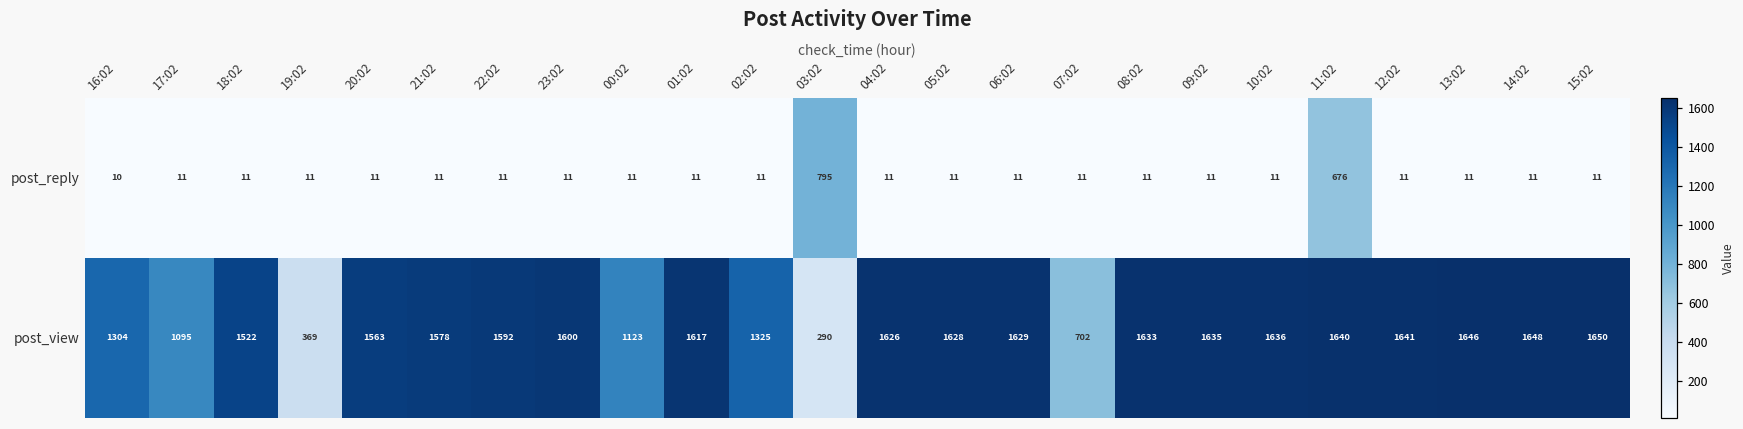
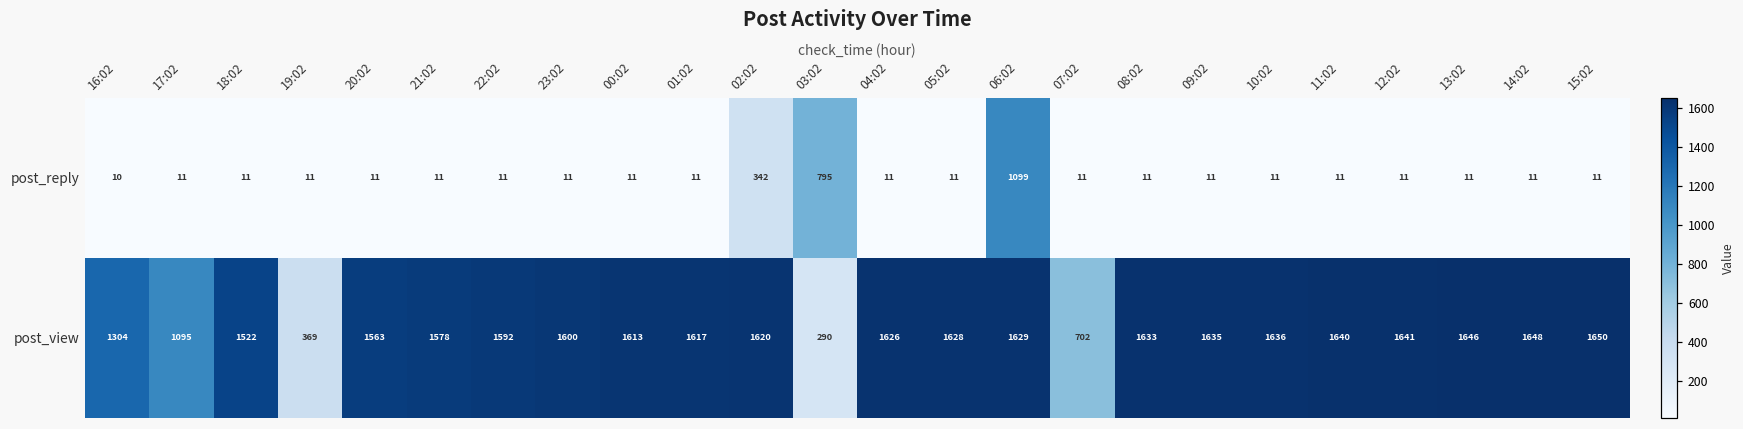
post_reply, 02:02: 11 -> 342
post_reply, 06:02: 11 -> 1099
post_reply, 11:02: 676 -> 11
post_view, 00:02: 1123 -> 1613
post_view, 02:02: 1325 -> 1620
